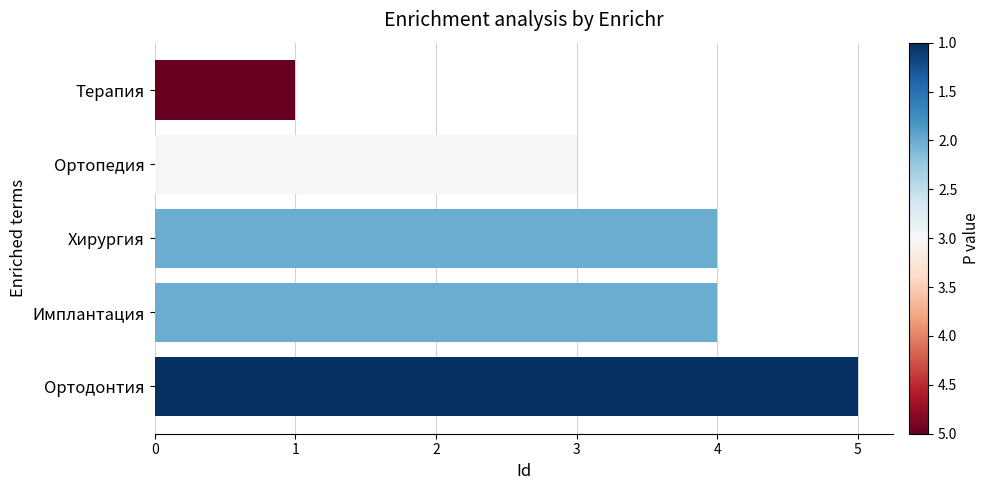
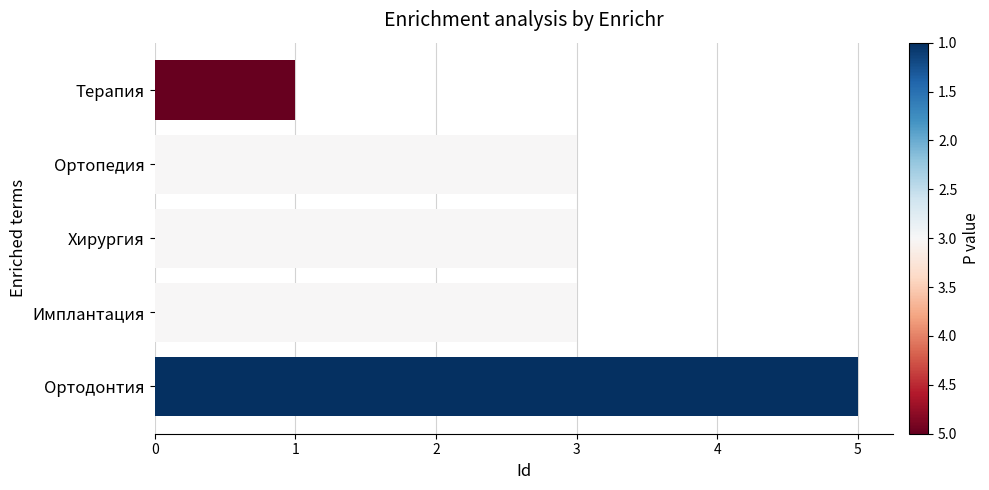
Хирургия: 4 -> 3
Имплантация: 4 -> 3
